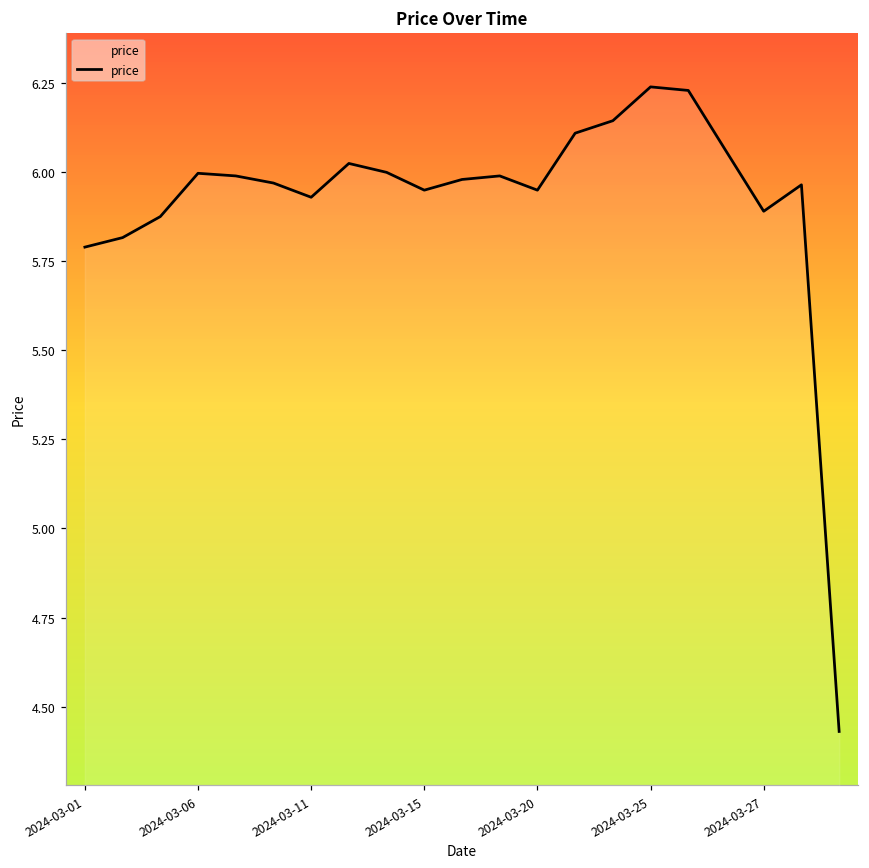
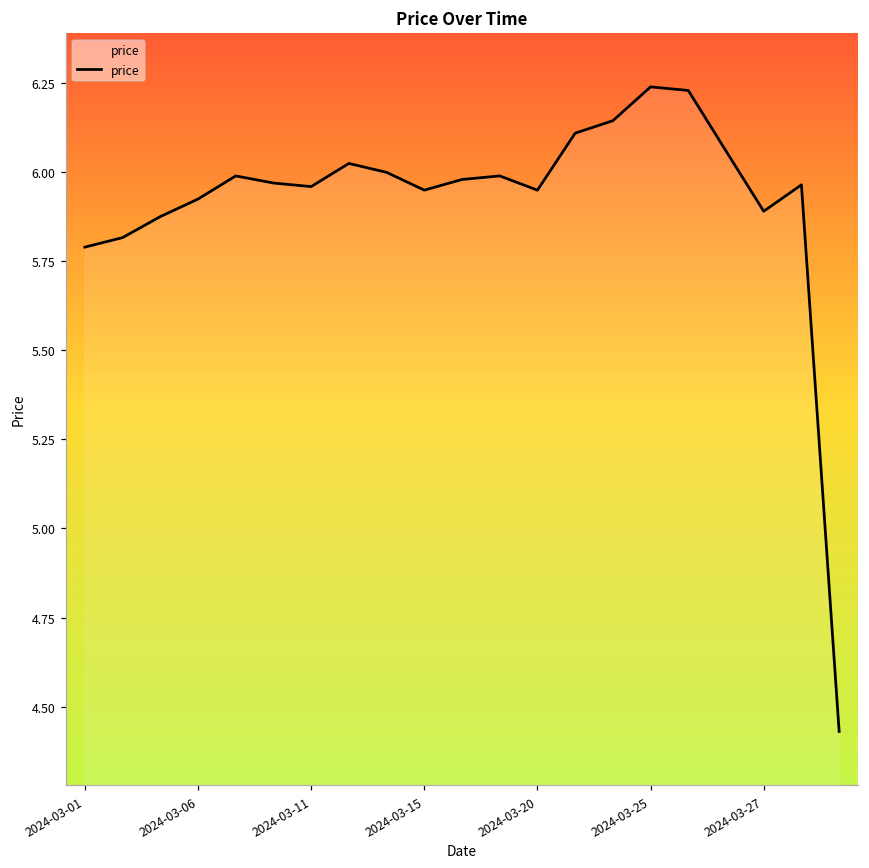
2024-03-06: 6.00 -> 5.92
2024-03-11: 5.93 -> 5.96
